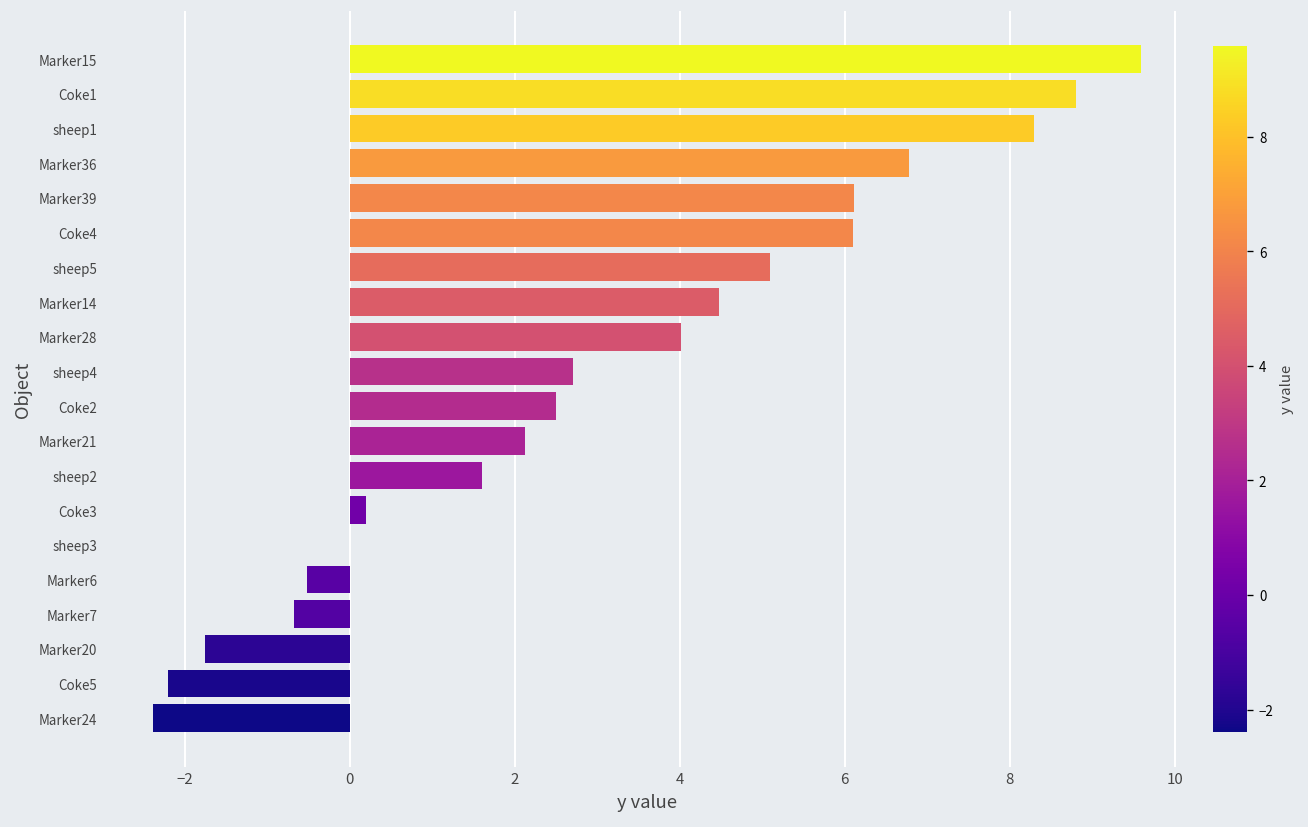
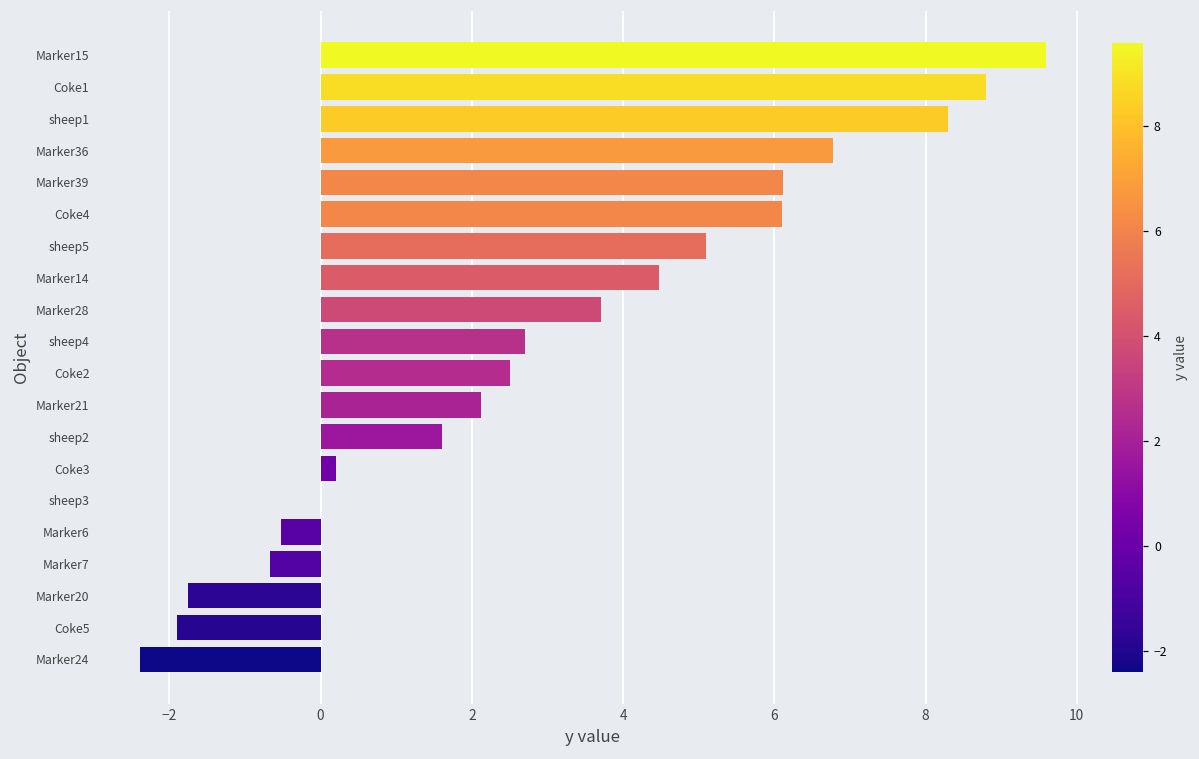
Marker28: 4.0 -> 3.7
Coke5: -2.2 -> -1.9
